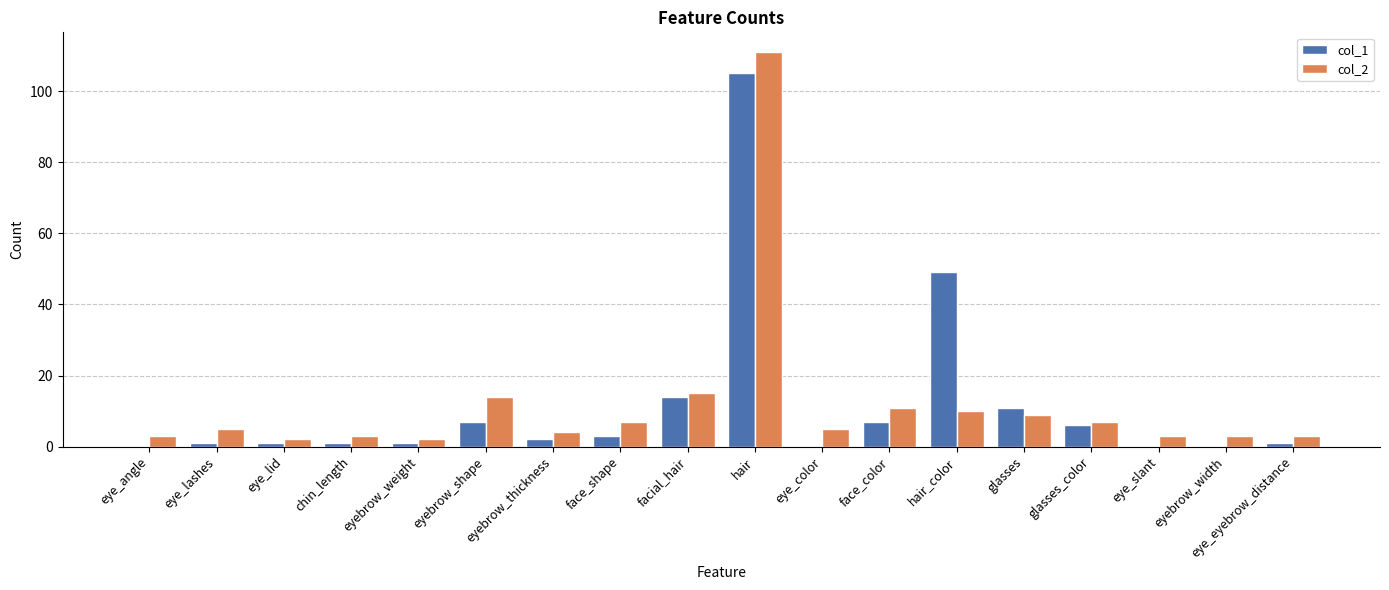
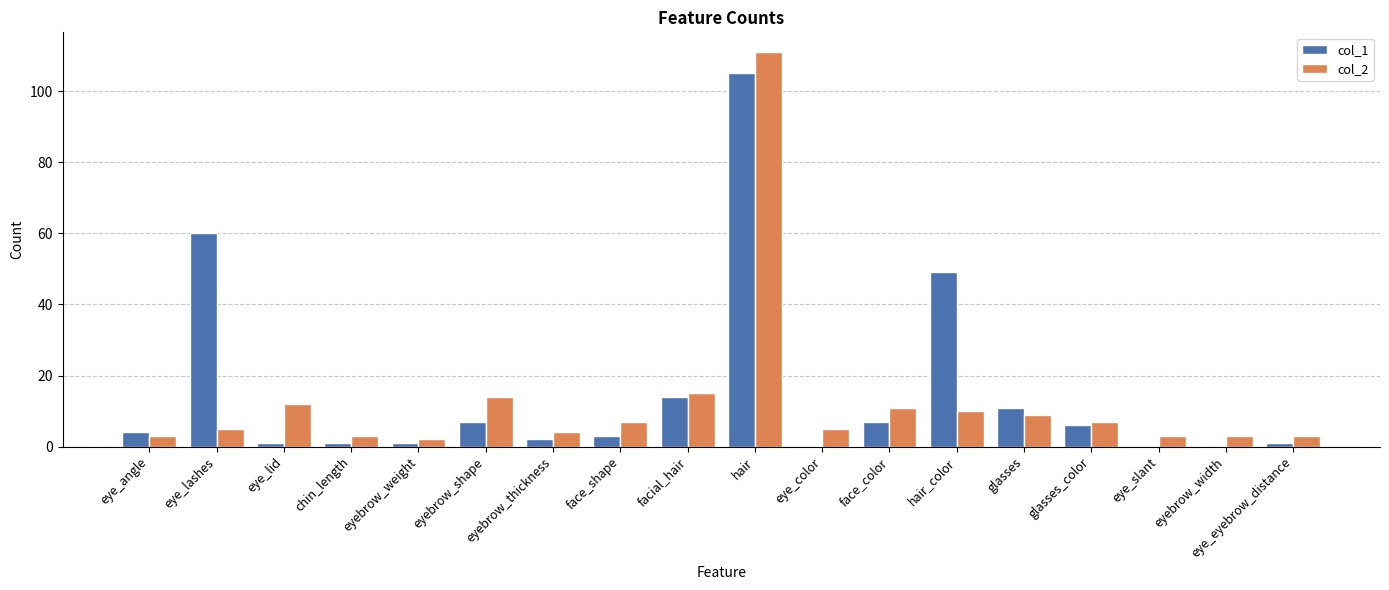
col_1, eye_angle: 0 -> 4
col_1, eye_lashes: 1 -> 60
col_2, eye_lid: 2 -> 12
